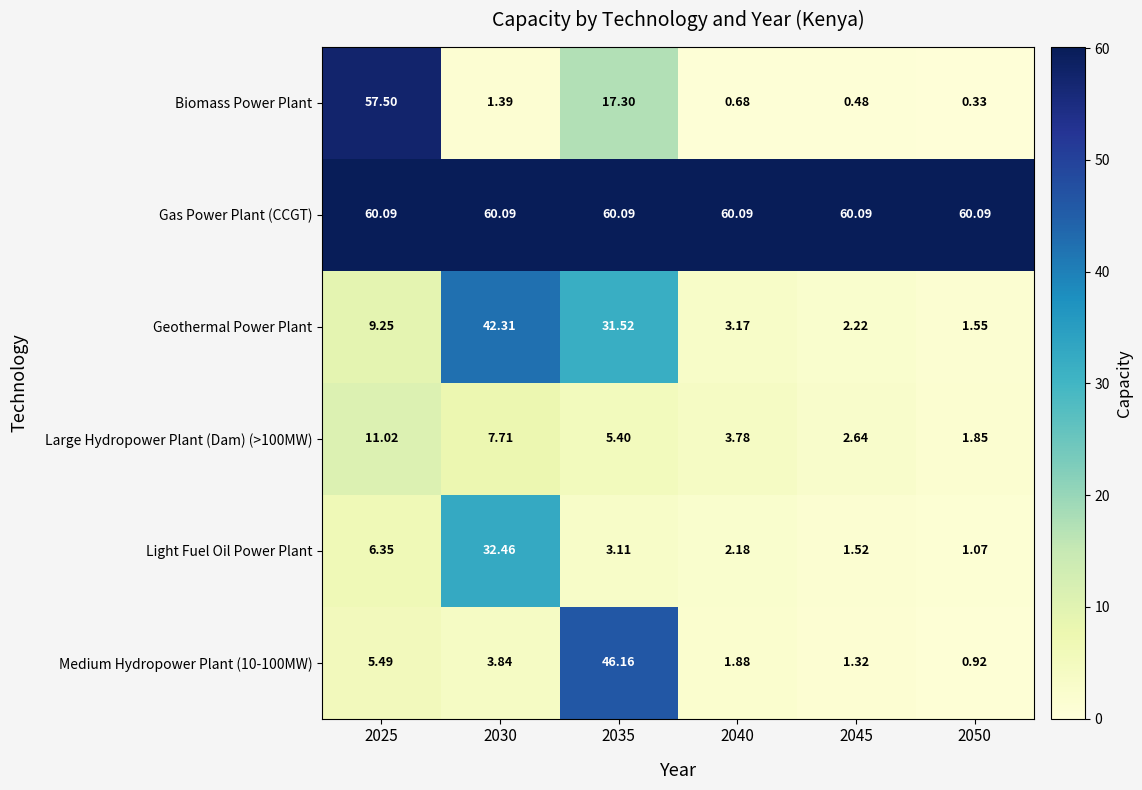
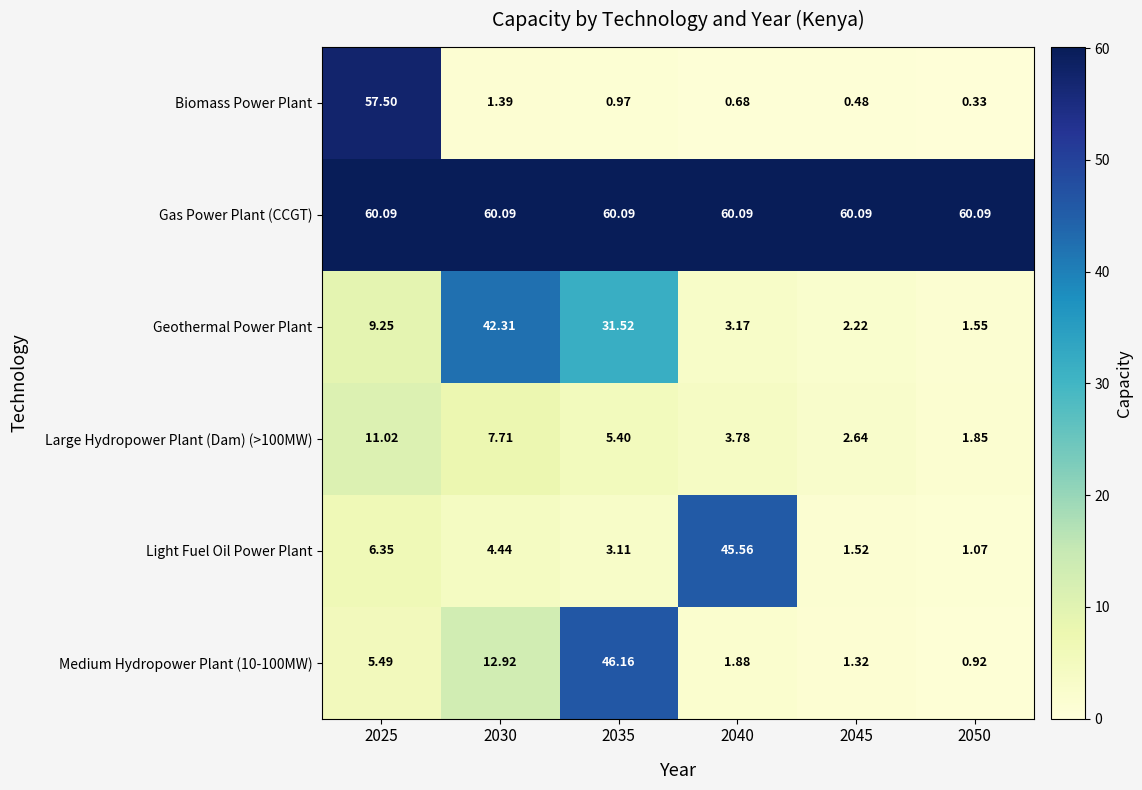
Biomass Power Plant, 2035: 17.30 -> 0.97
Light Fuel Oil Power Plant, 2030: 32.46 -> 4.44
Light Fuel Oil Power Plant, 2040: 2.18 -> 45.56
Medium Hydropower Plant (10-100MW), 2030: 3.84 -> 12.92
